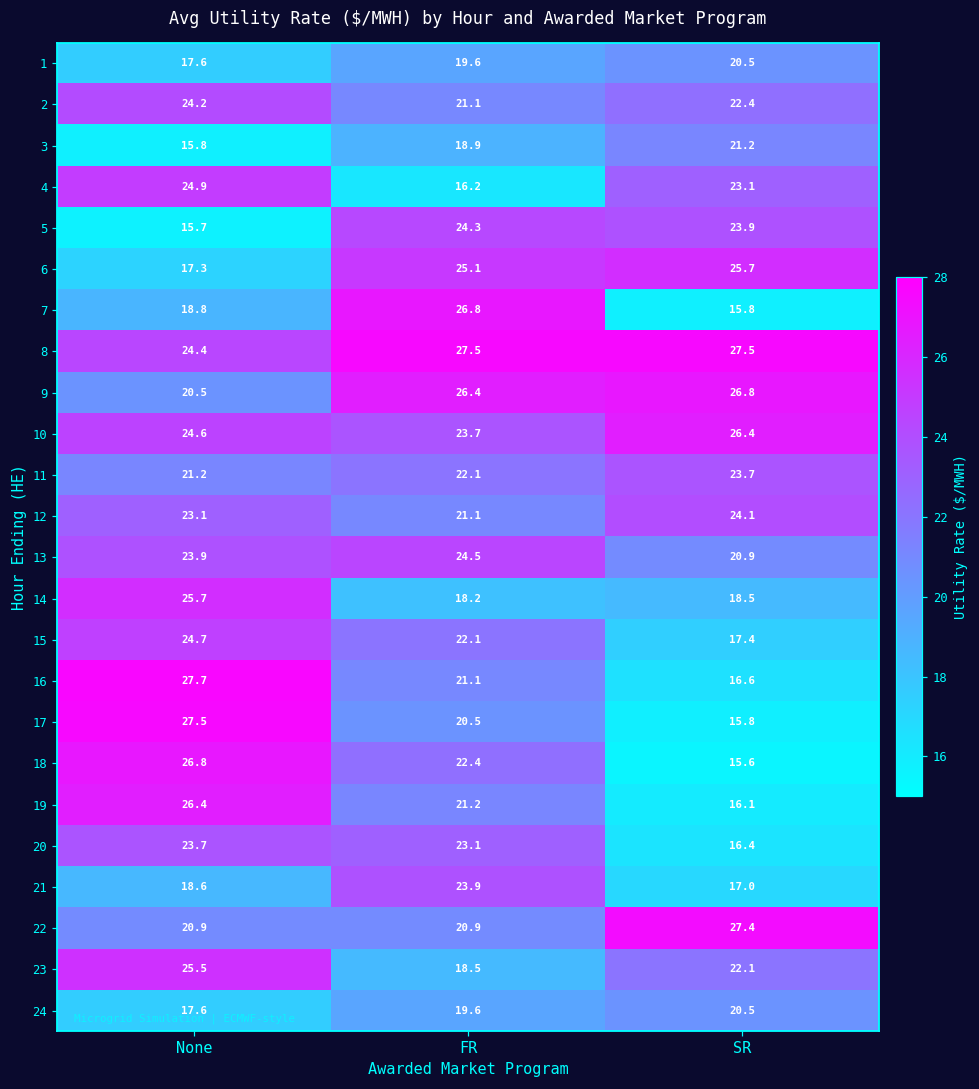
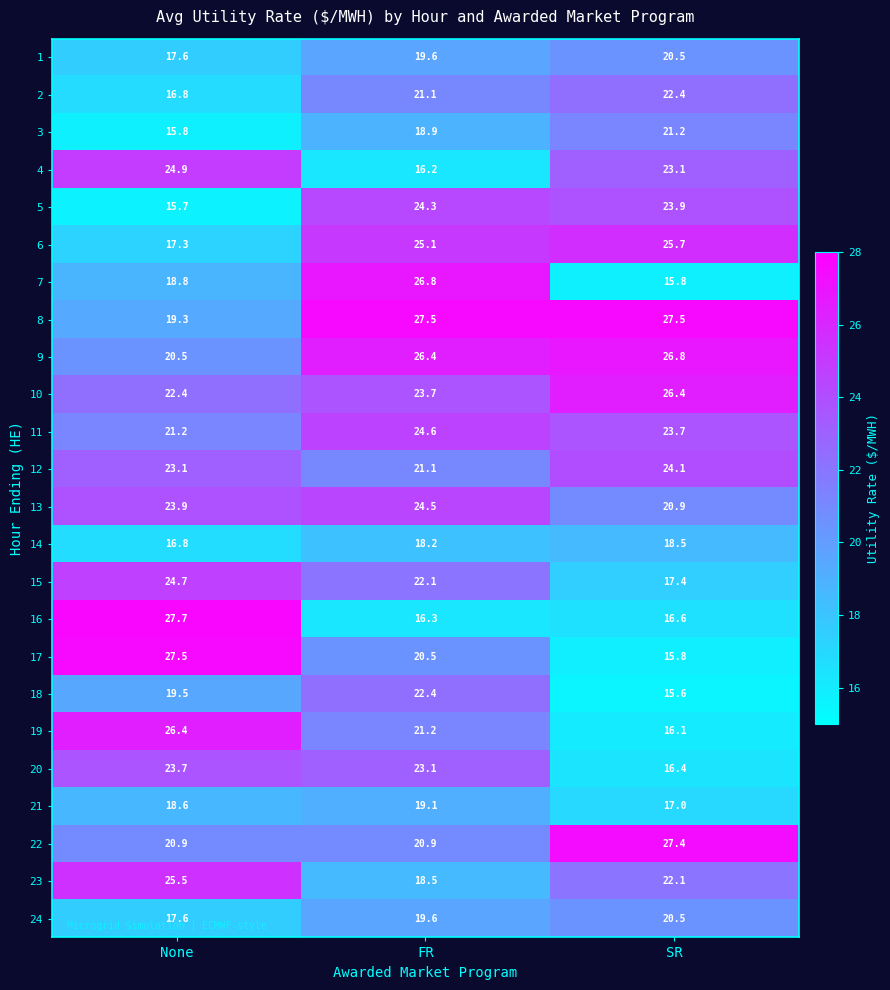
2, None: 24.2 -> 16.8
8, None: 24.4 -> 19.3
10, None: 24.6 -> 22.4
11, FR: 22.1 -> 24.6
14, None: 25.7 -> 16.8
16, FR: 21.1 -> 16.3
18, None: 26.8 -> 19.5
21, FR: 23.9 -> 19.1
